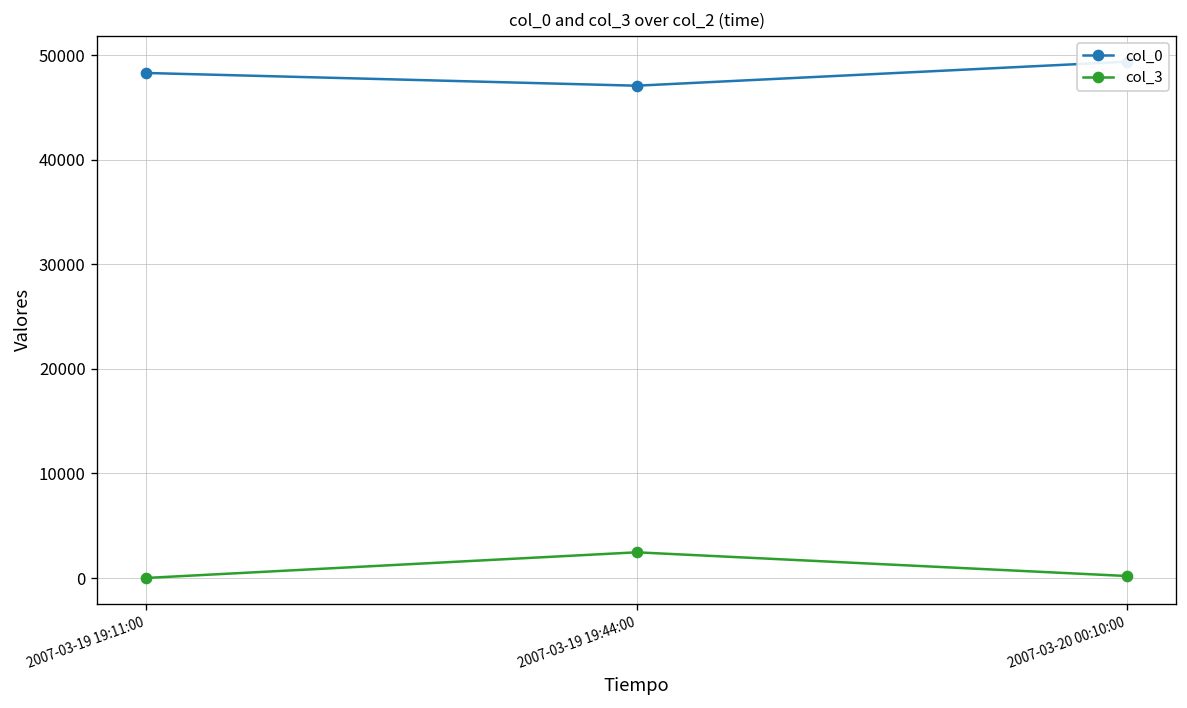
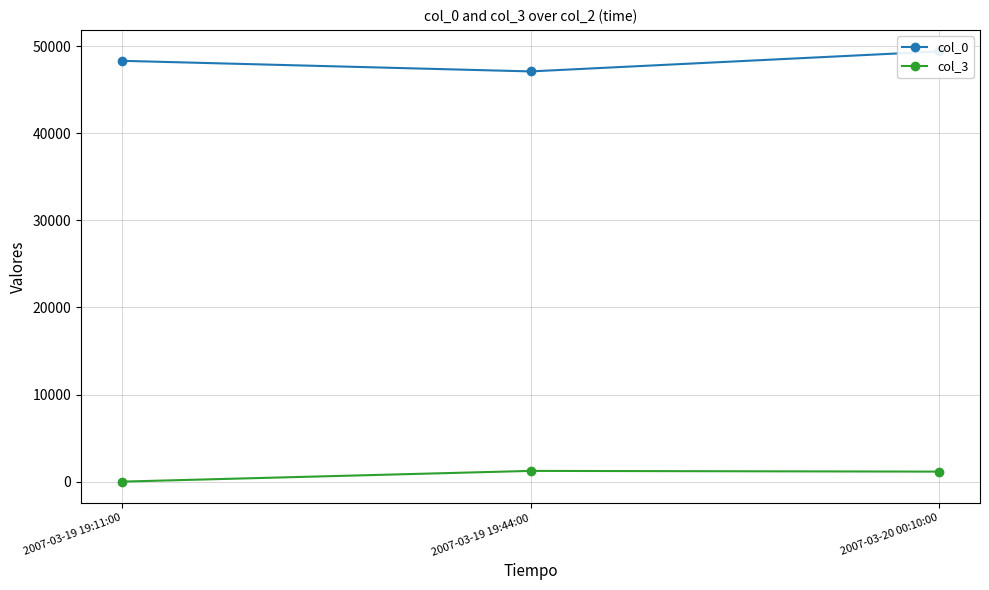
col_3, 2007-03-19 19:44:00: 2000 -> 1000
col_3, 2007-03-20 00:10:00: 0 -> 1000
